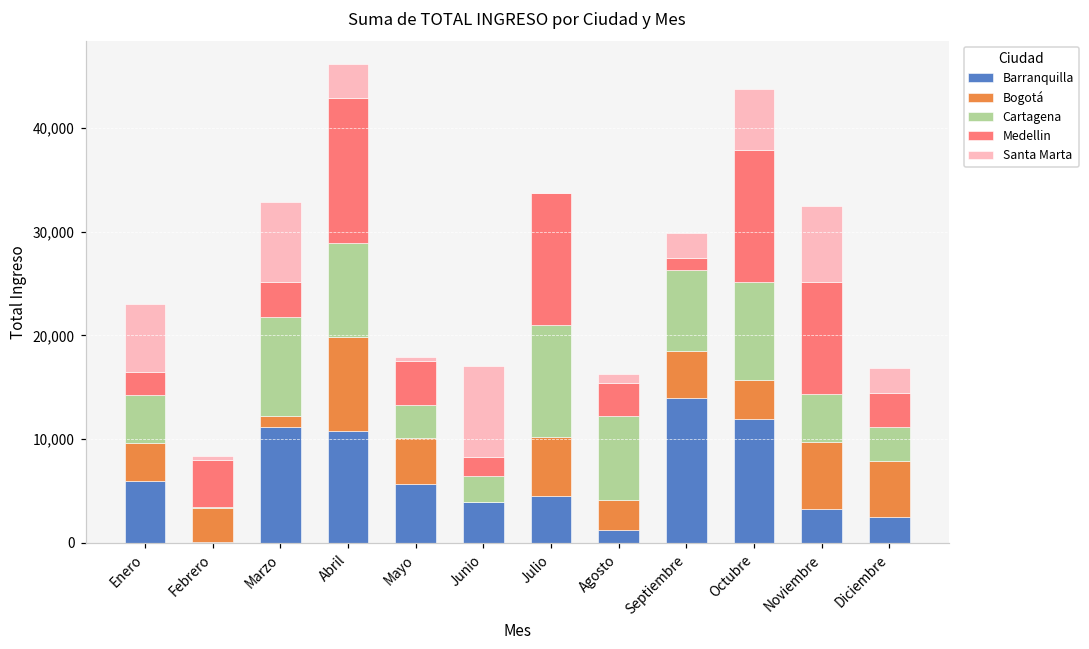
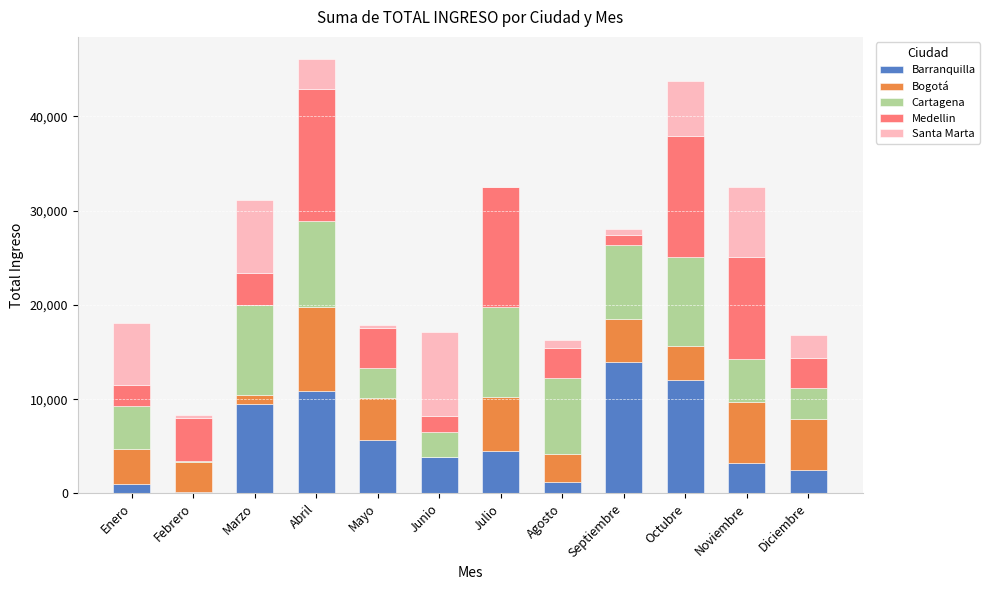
Barranquilla, Enero: 6,000 -> 1,000
Barranquilla, Marzo: 11,000 -> 9,000
Cartagena, Julio: 11,000 -> 10,000
Santa Marta, Septiembre: 2,000 -> 1,000
